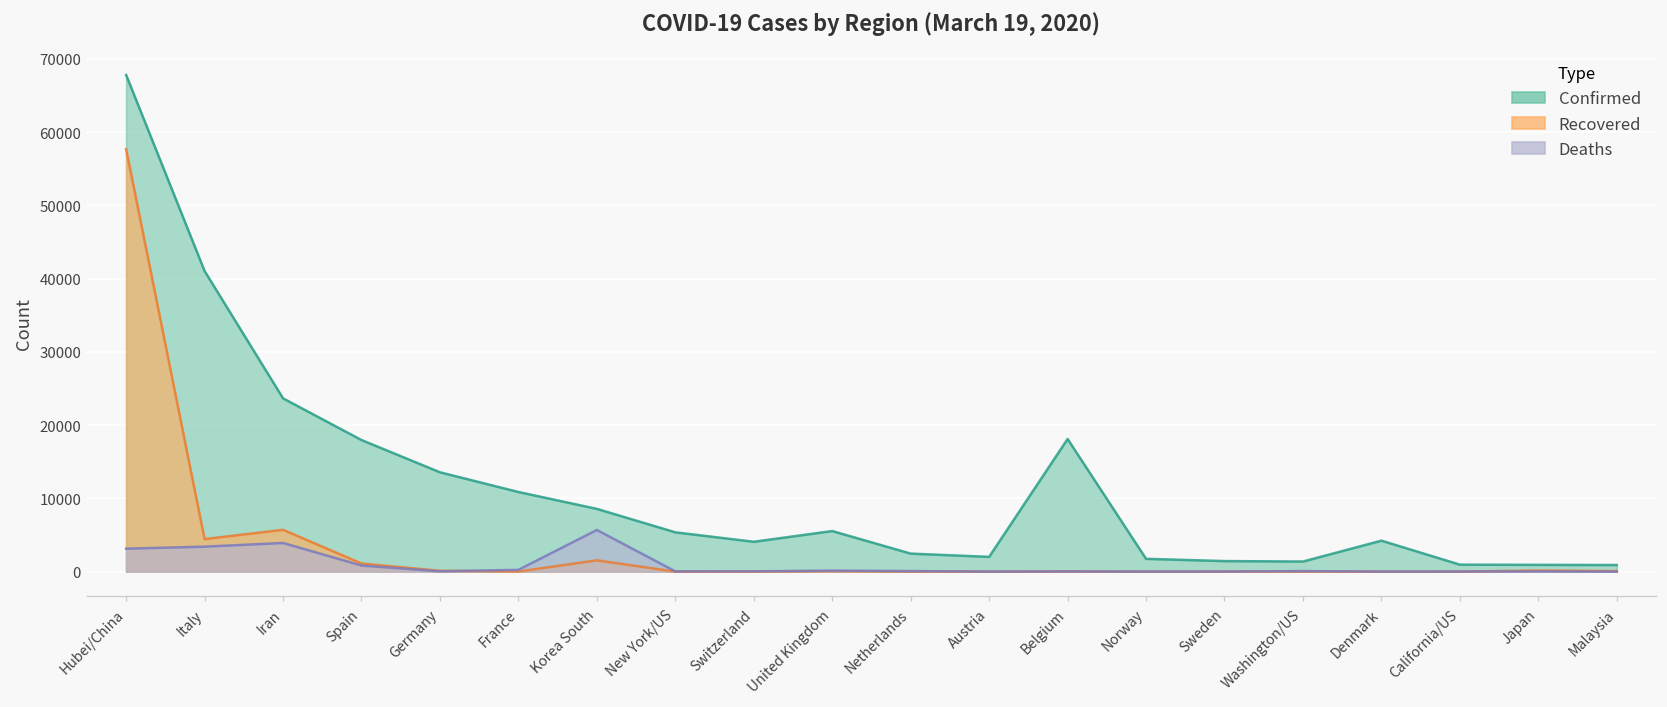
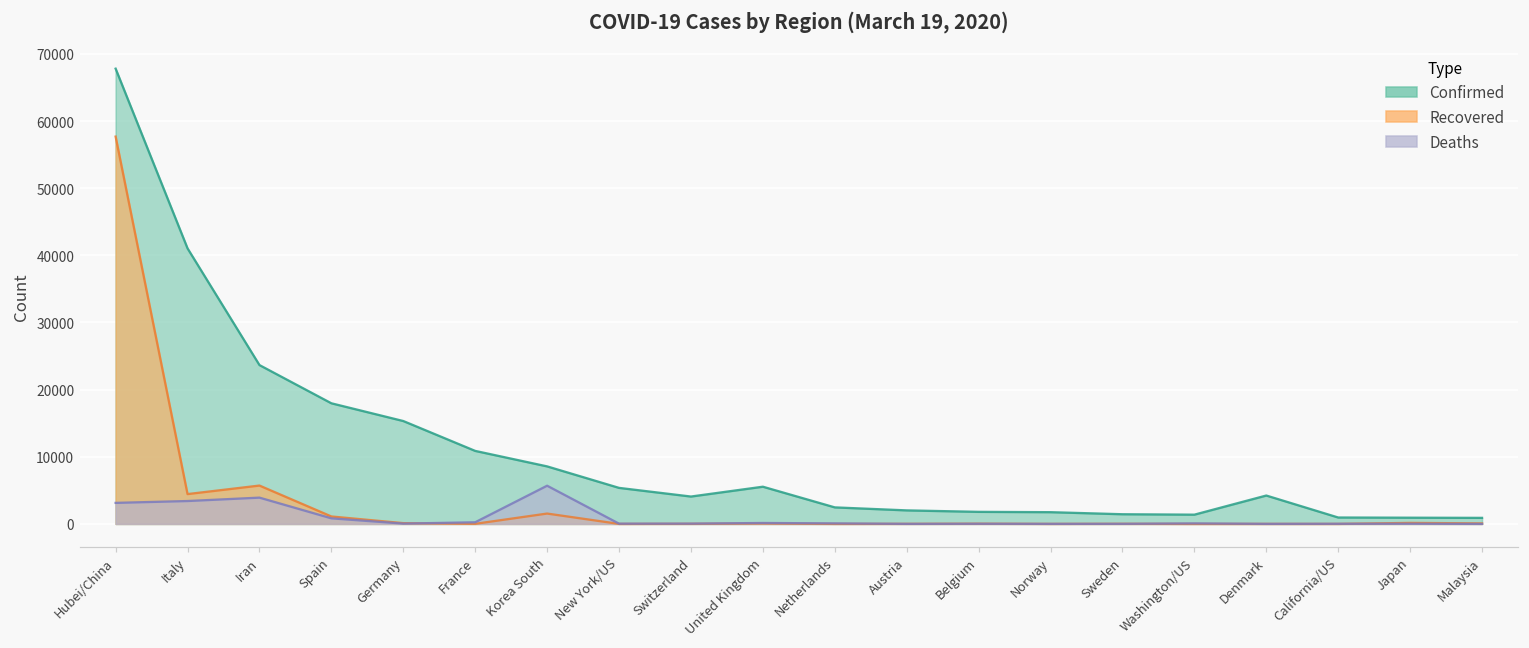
Confirmed, Germany: 14000 -> 15000
Confirmed, Belgium: 18000 -> 2000
